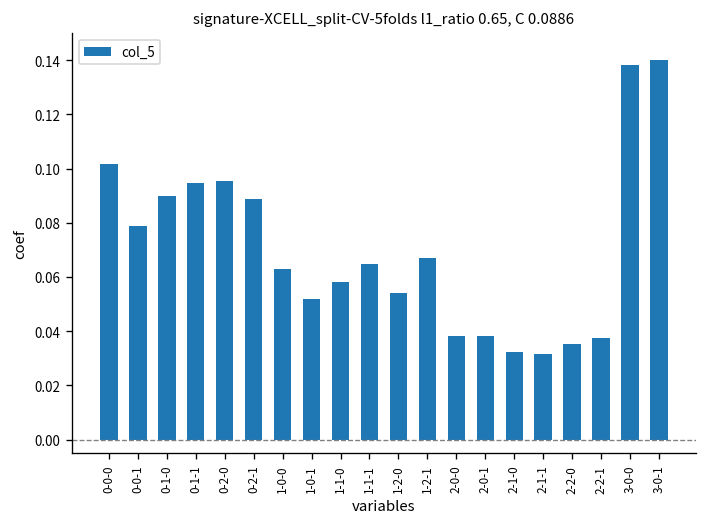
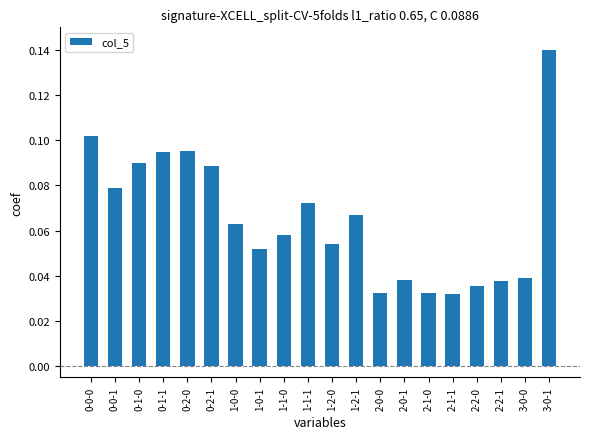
1-1-1: 0.065 -> 0.072
2-0-0: 0.038 -> 0.032
3-0-0: 0.138 -> 0.039
